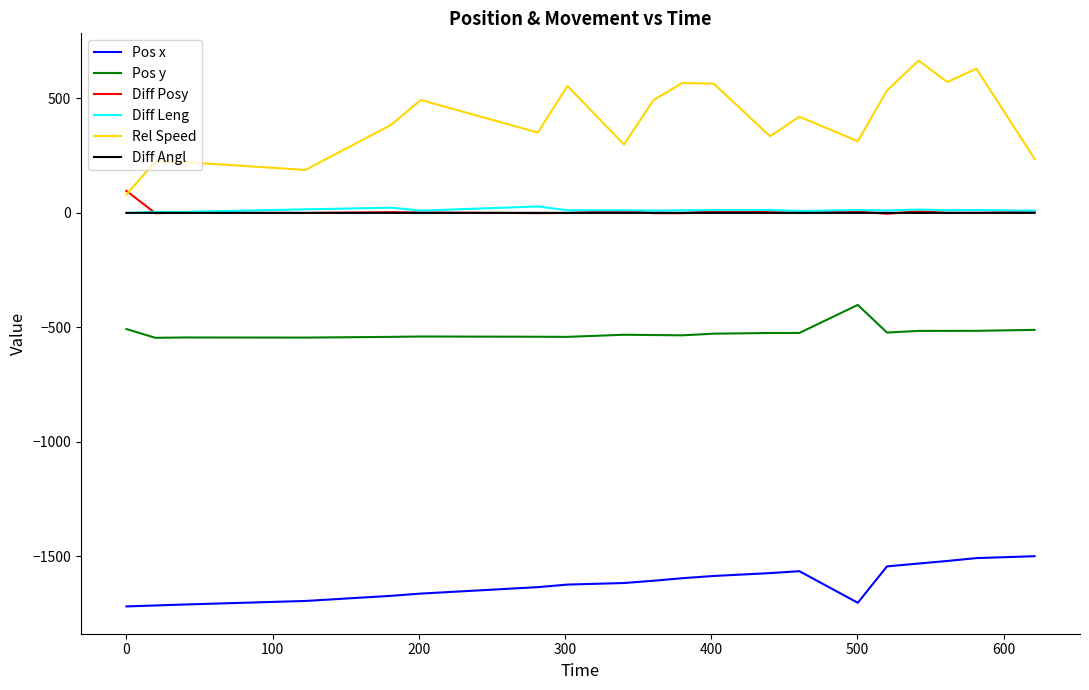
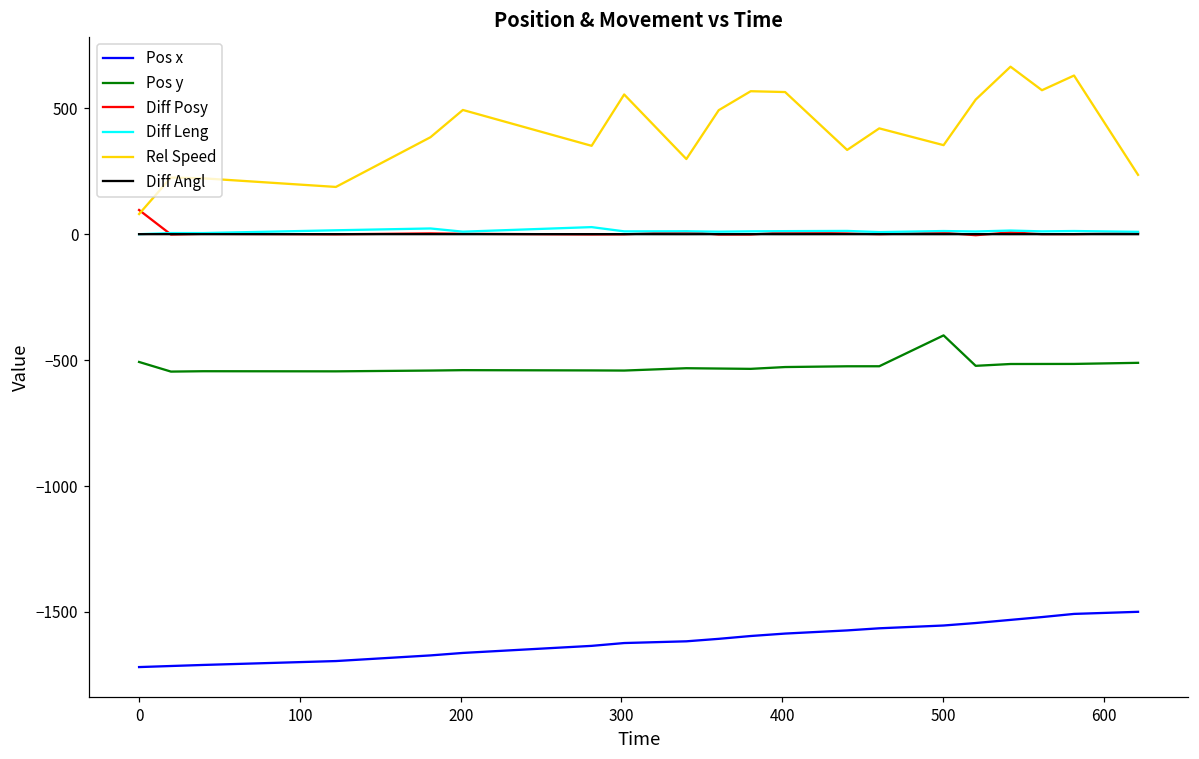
Pos x, 500: -1700 -> -1550
Rel Speed, 500: 310 -> 350
